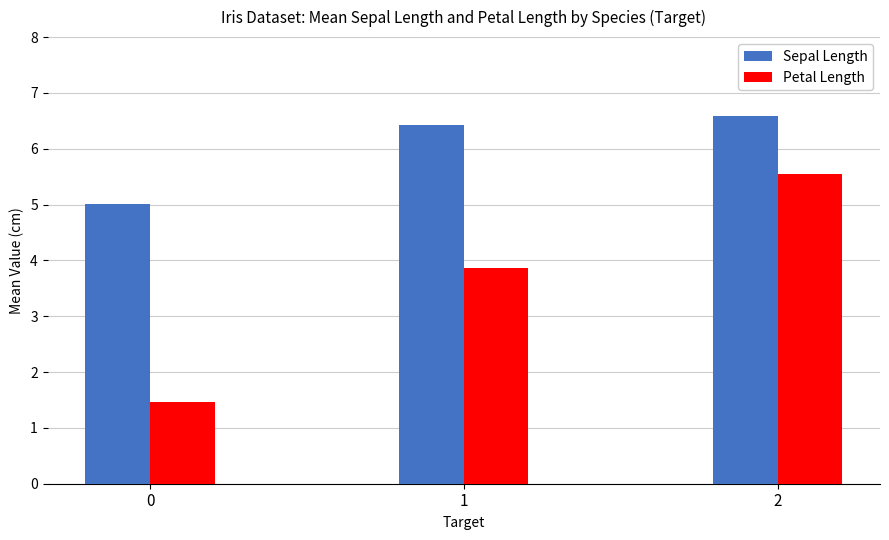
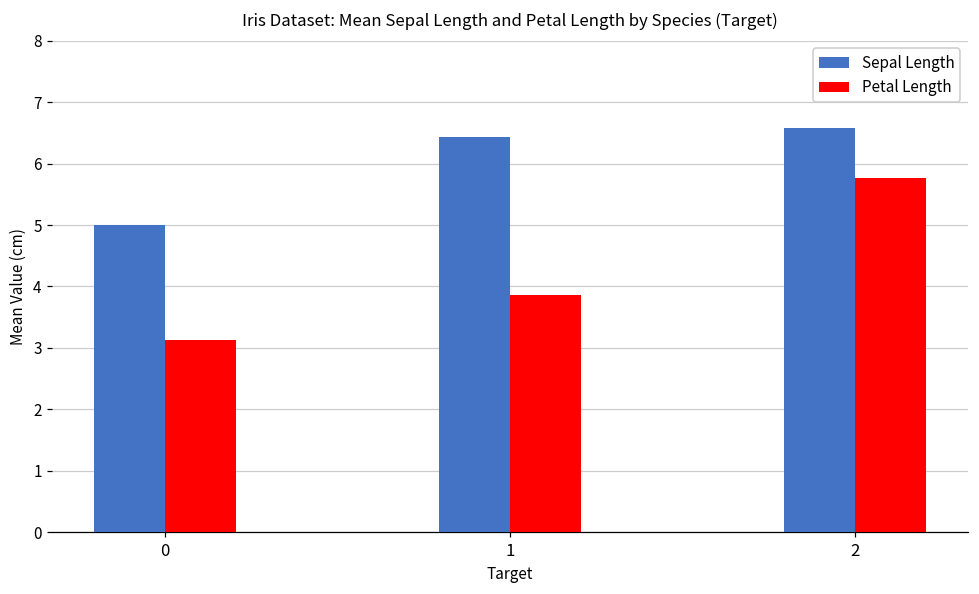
Petal Length, 0: 1.5 -> 3.1
Petal Length, 2: 5.6 -> 5.8
